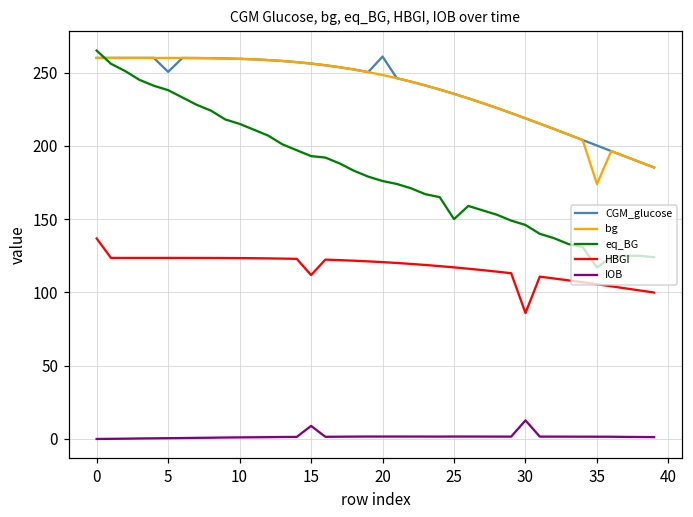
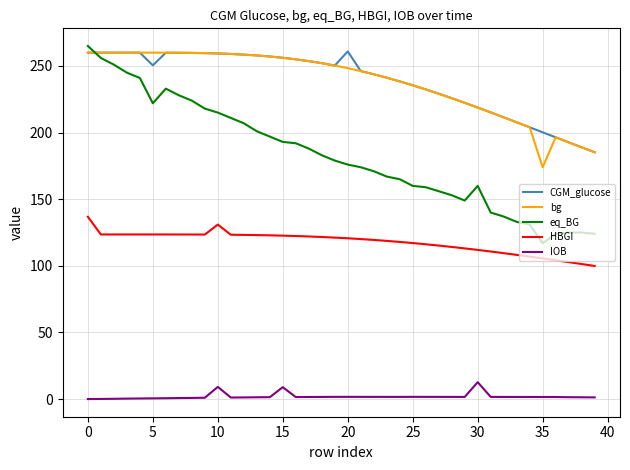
eq_BG, 5: 238 -> 222
HBGI, 10: 123 -> 131
IOB, 10: 1 -> 9
HBGI, 15: 112 -> 123
eq_BG, 25: 150 -> 160
eq_BG, 30: 146 -> 160
HBGI, 30: 86 -> 112
